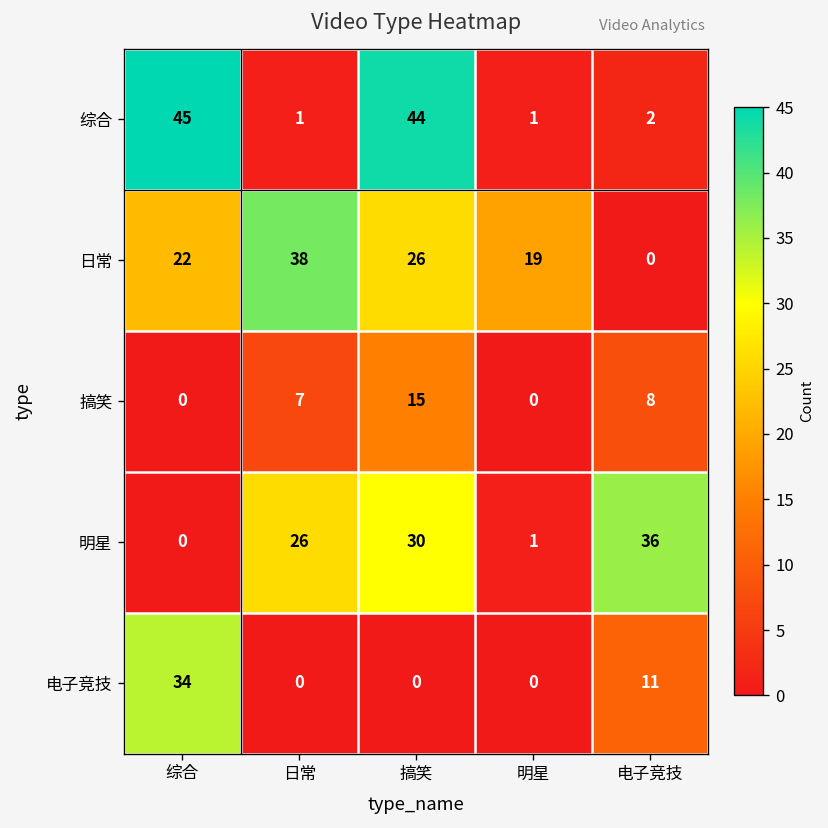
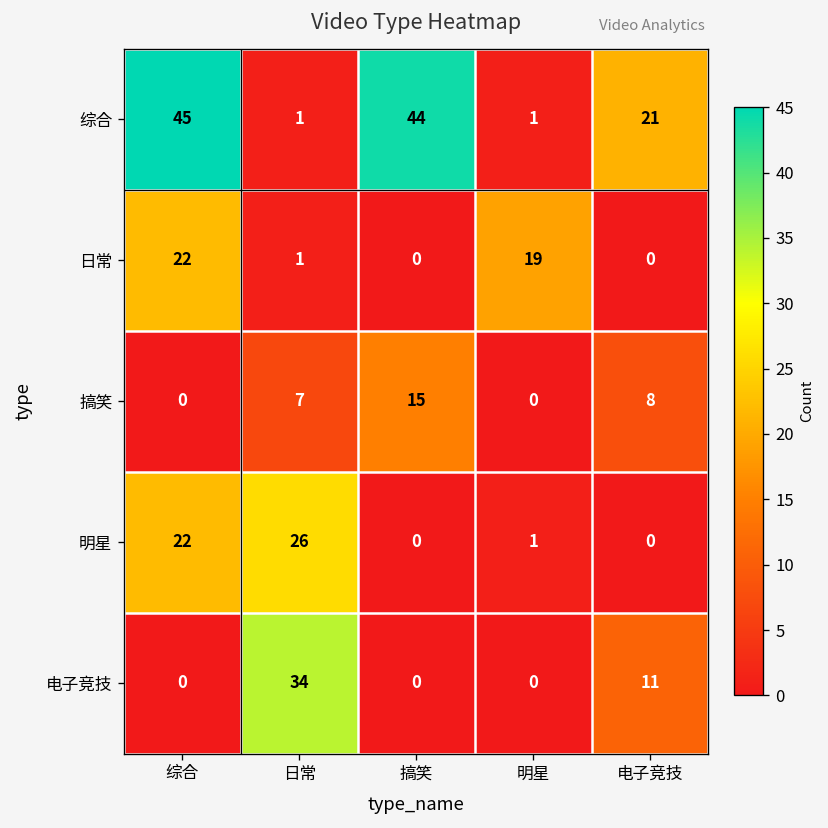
综合, 电子竞技: 2 -> 21
日常, 日常: 38 -> 1
日常, 搞笑: 26 -> 0
明星, 综合: 0 -> 22
明星, 搞笑: 30 -> 0
明星, 电子竞技: 36 -> 0
电子竞技, 综合: 34 -> 0
电子竞技, 日常: 0 -> 34
